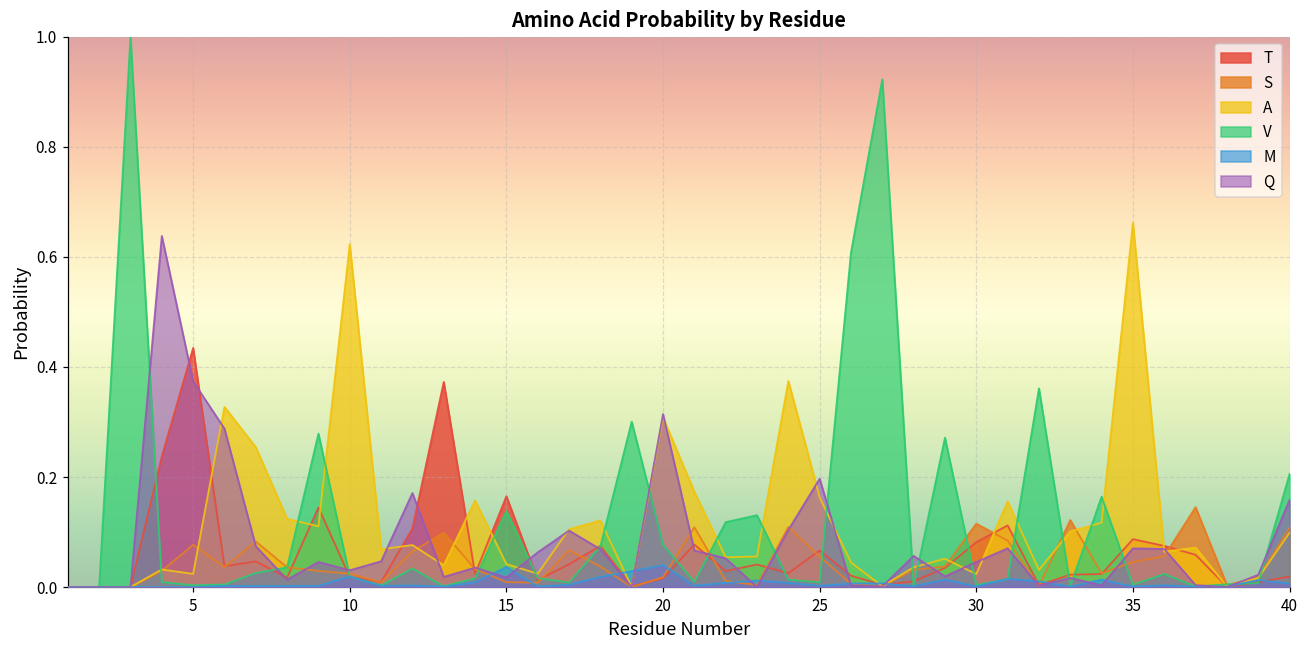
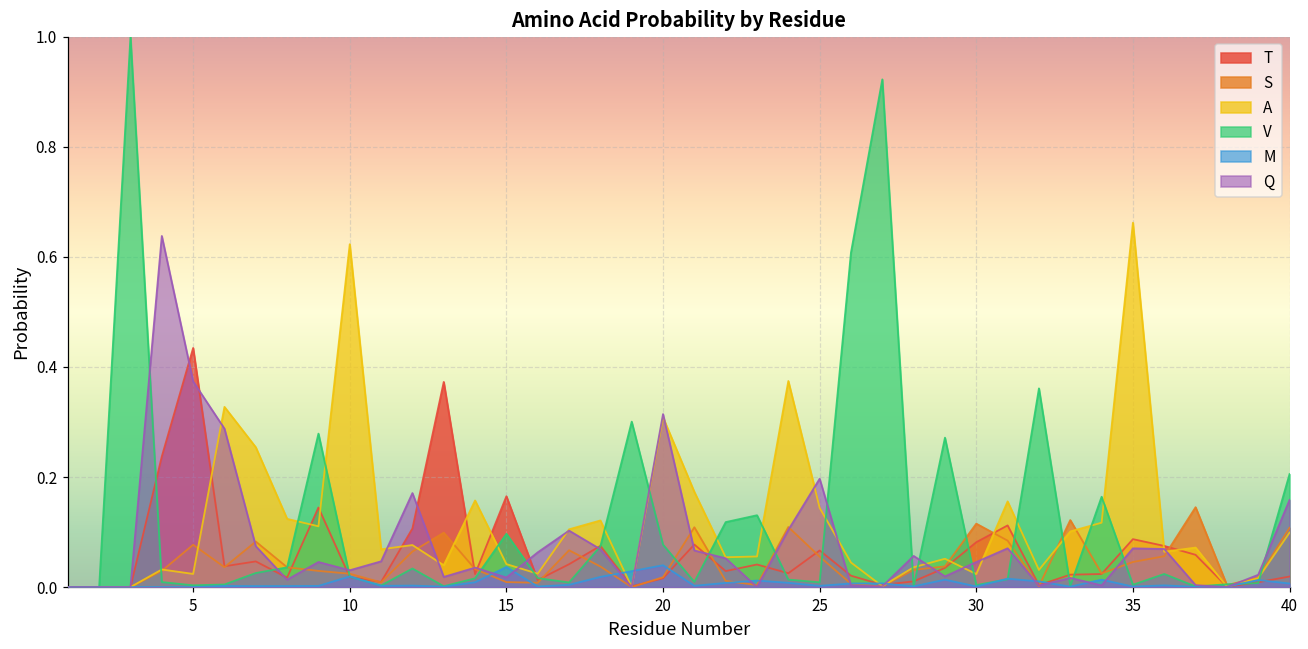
V, 15: 0.14 -> 0.10
A, 25: 0.16 -> 0.14
